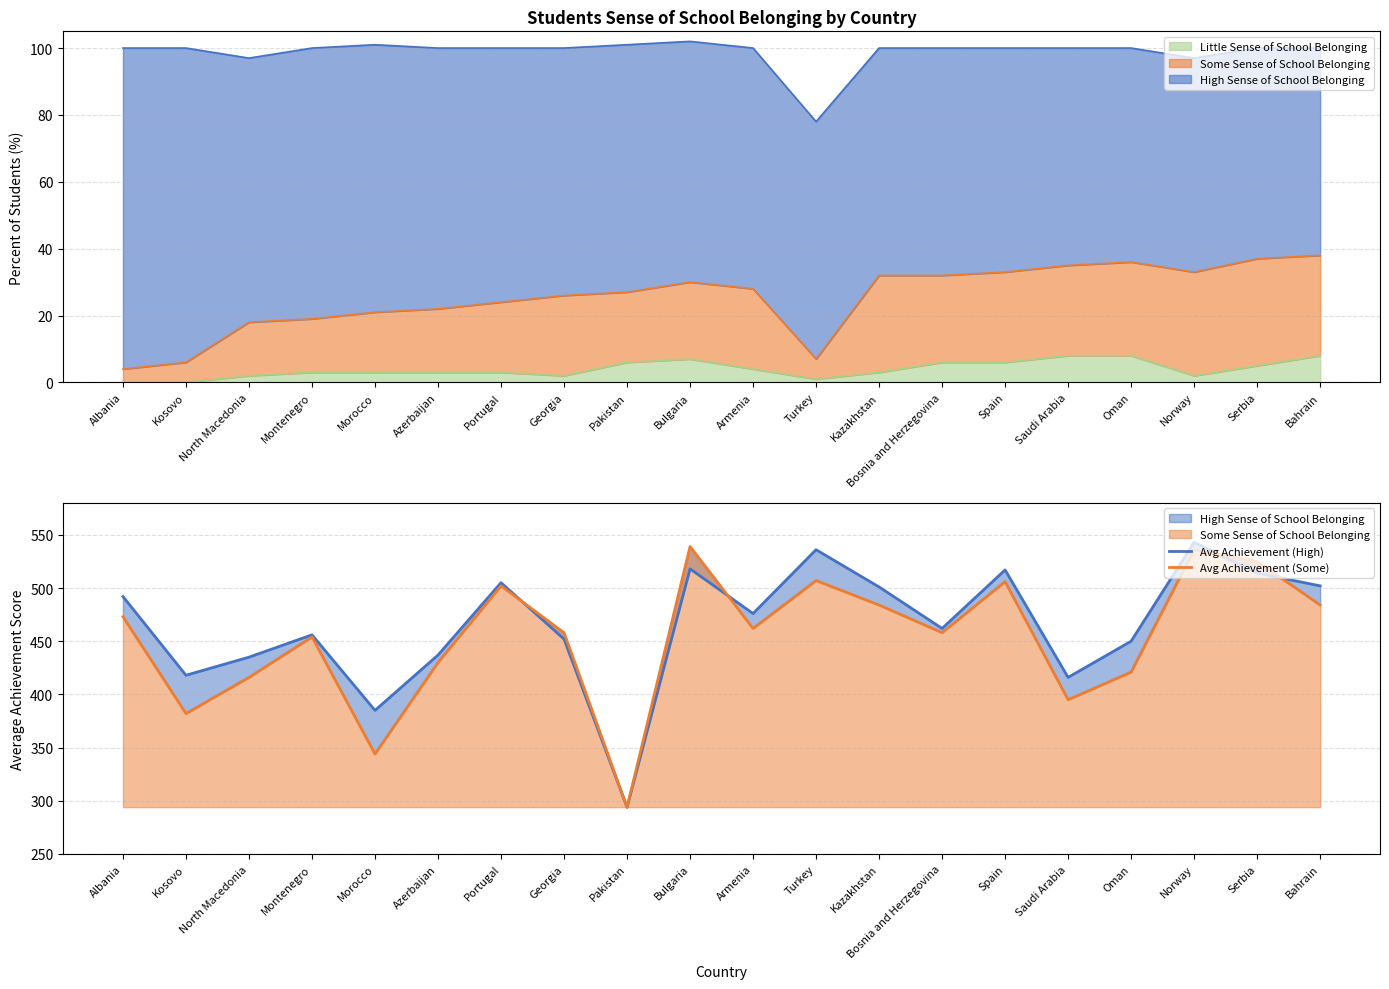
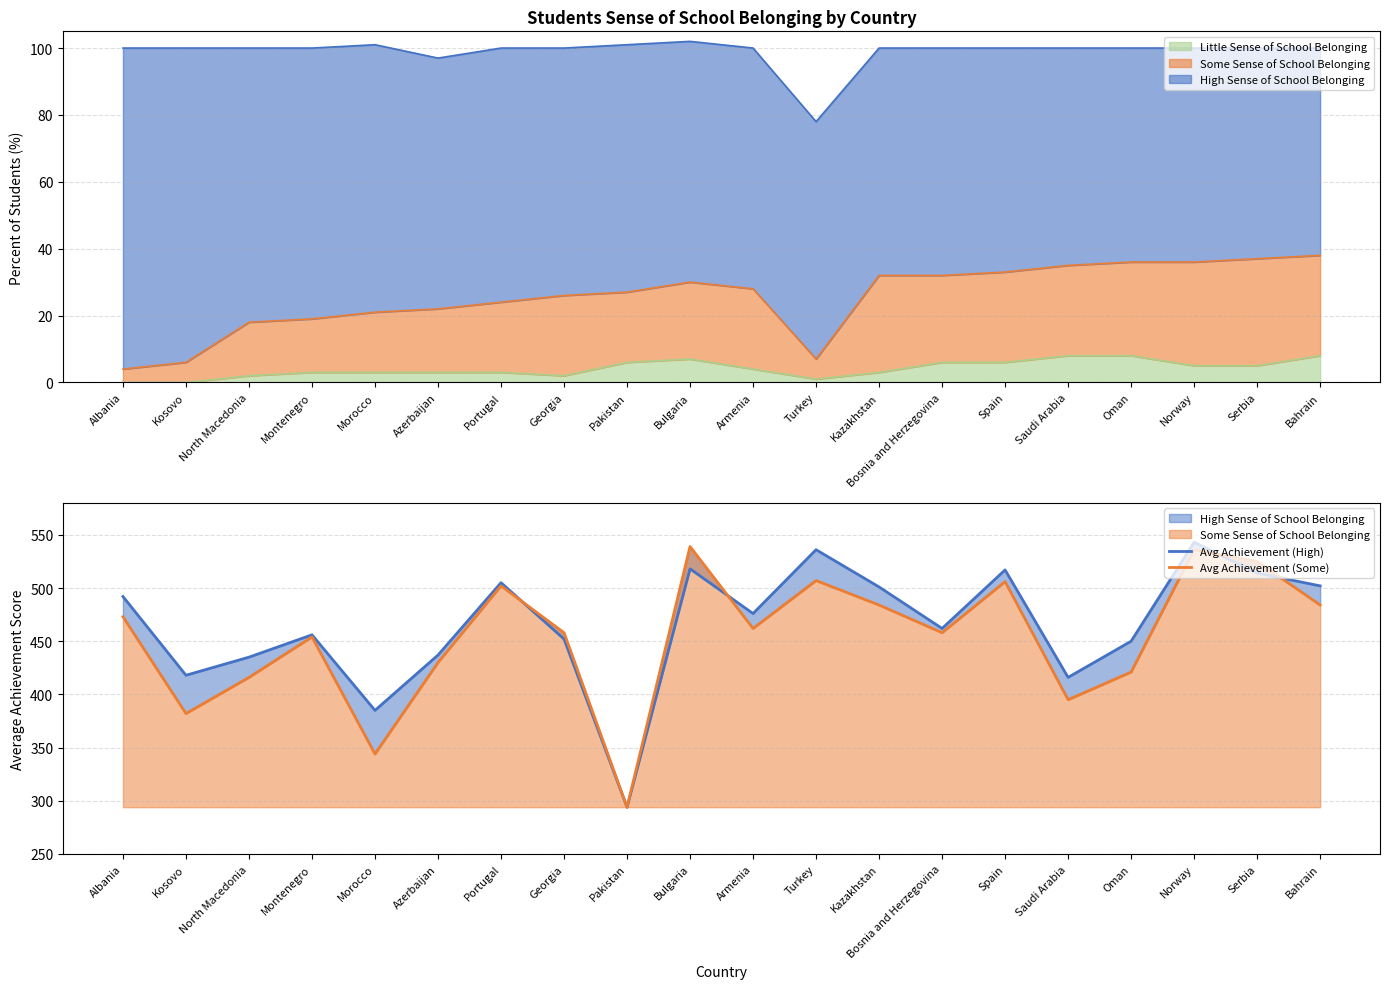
Students Sense of School Belonging by Country, High Sense of School Belonging, North Macedonia: 79 -> 82
Students Sense of School Belonging by Country, High Sense of School Belonging, Azerbaijan: 78 -> 75
Students Sense of School Belonging by Country, Little Sense of School Belonging, Norway: 2 -> 5
